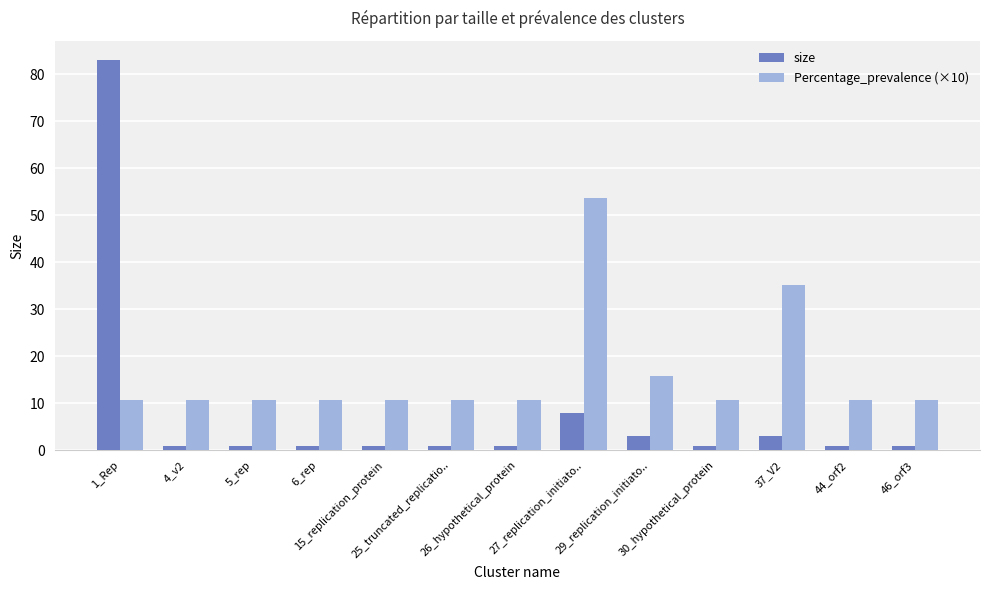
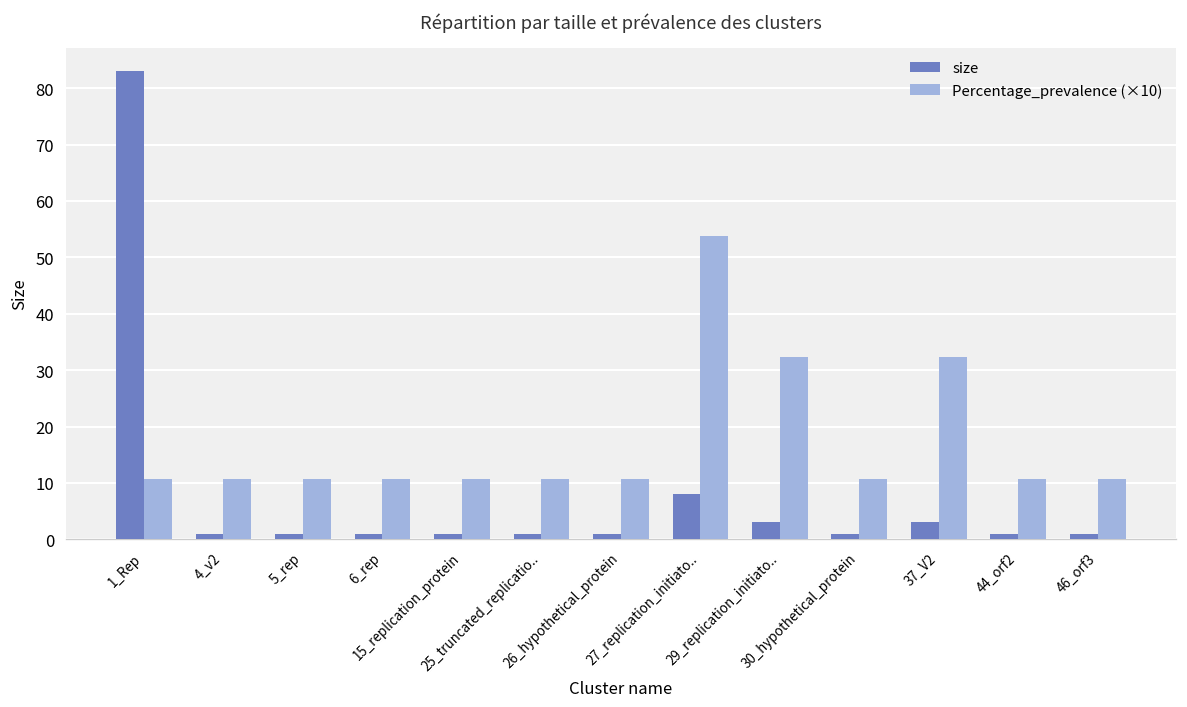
Percentage_prevalence (×10), 29_replication_initiato..: 16 -> 32
Percentage_prevalence (×10), 37_V2: 35 -> 32
